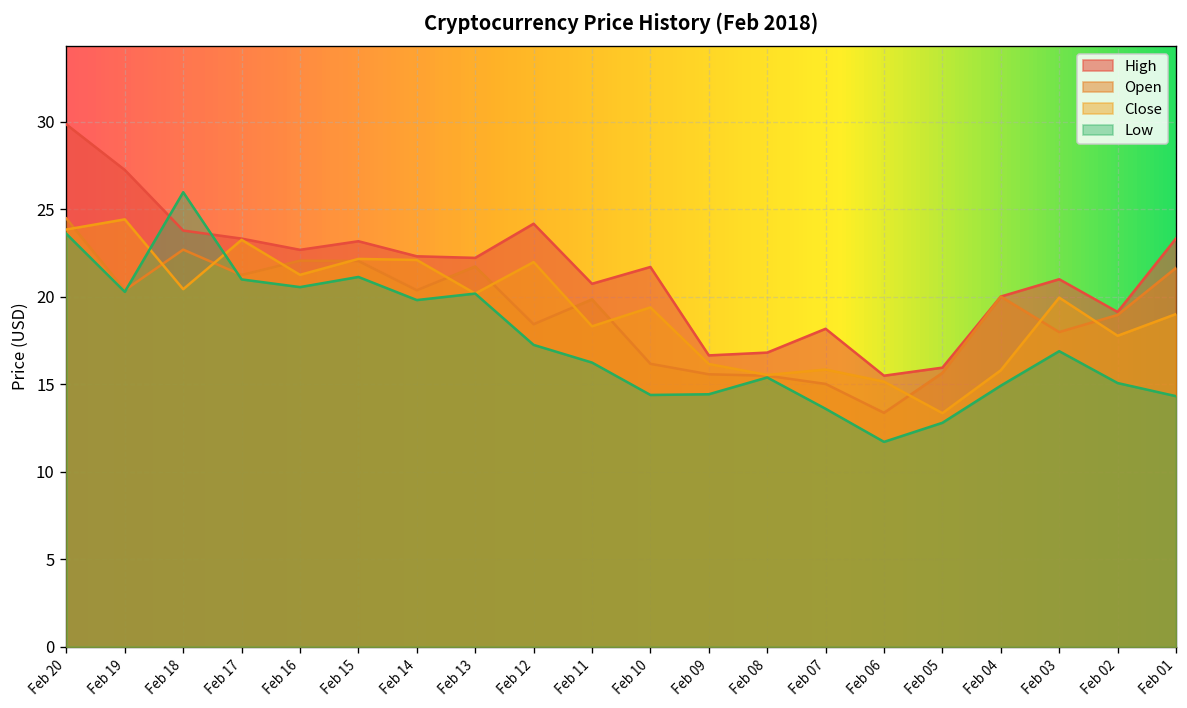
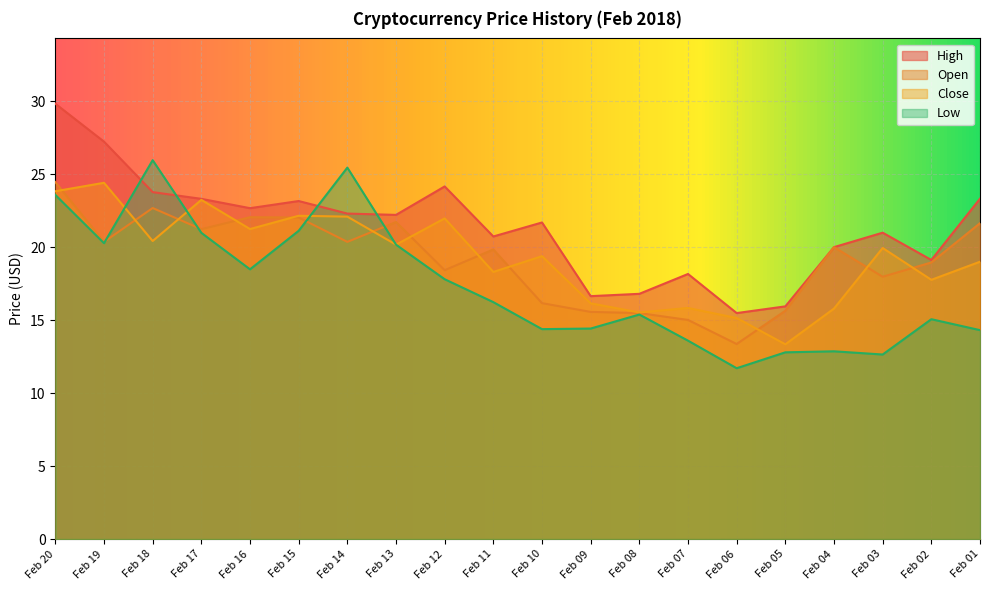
Low, Feb 16: 20.6 -> 18.5
Low, Feb 14: 19.8 -> 25.5
Low, Feb 12: 17.3 -> 17.8
Low, Feb 04: 14.9 -> 12.9
Low, Feb 03: 16.9 -> 12.7
